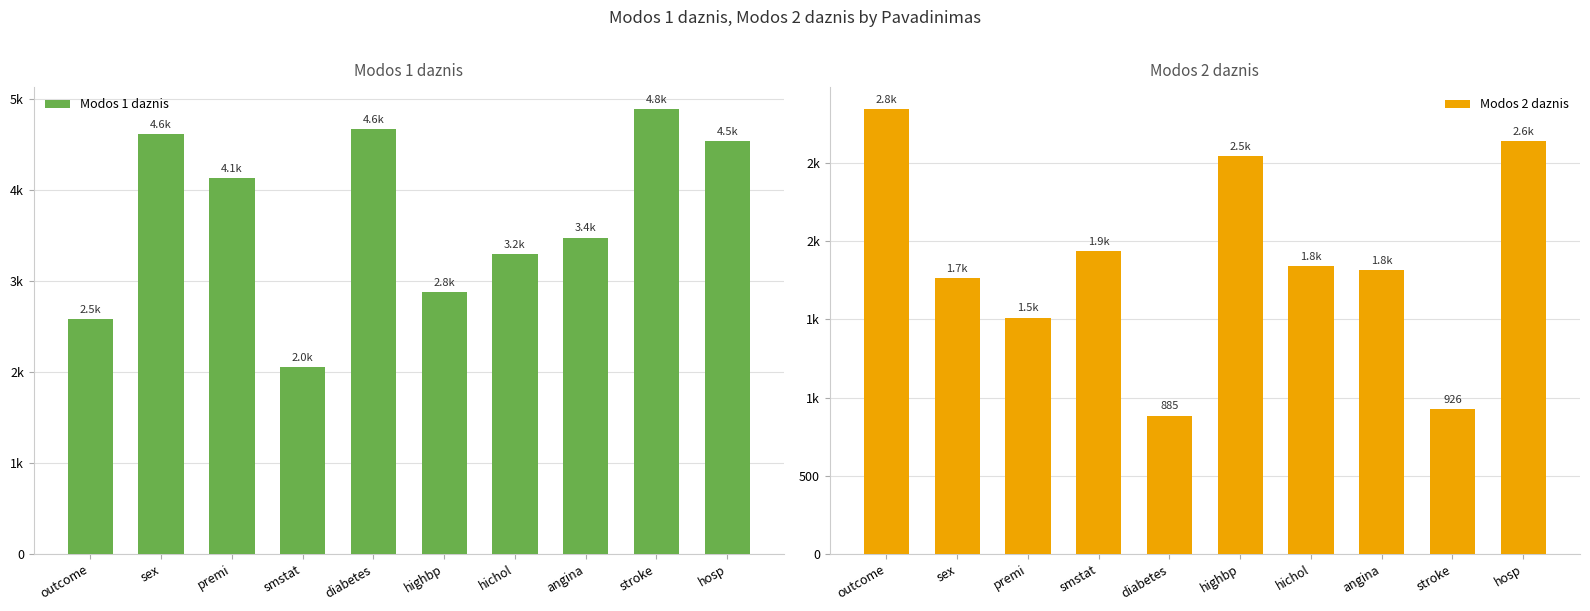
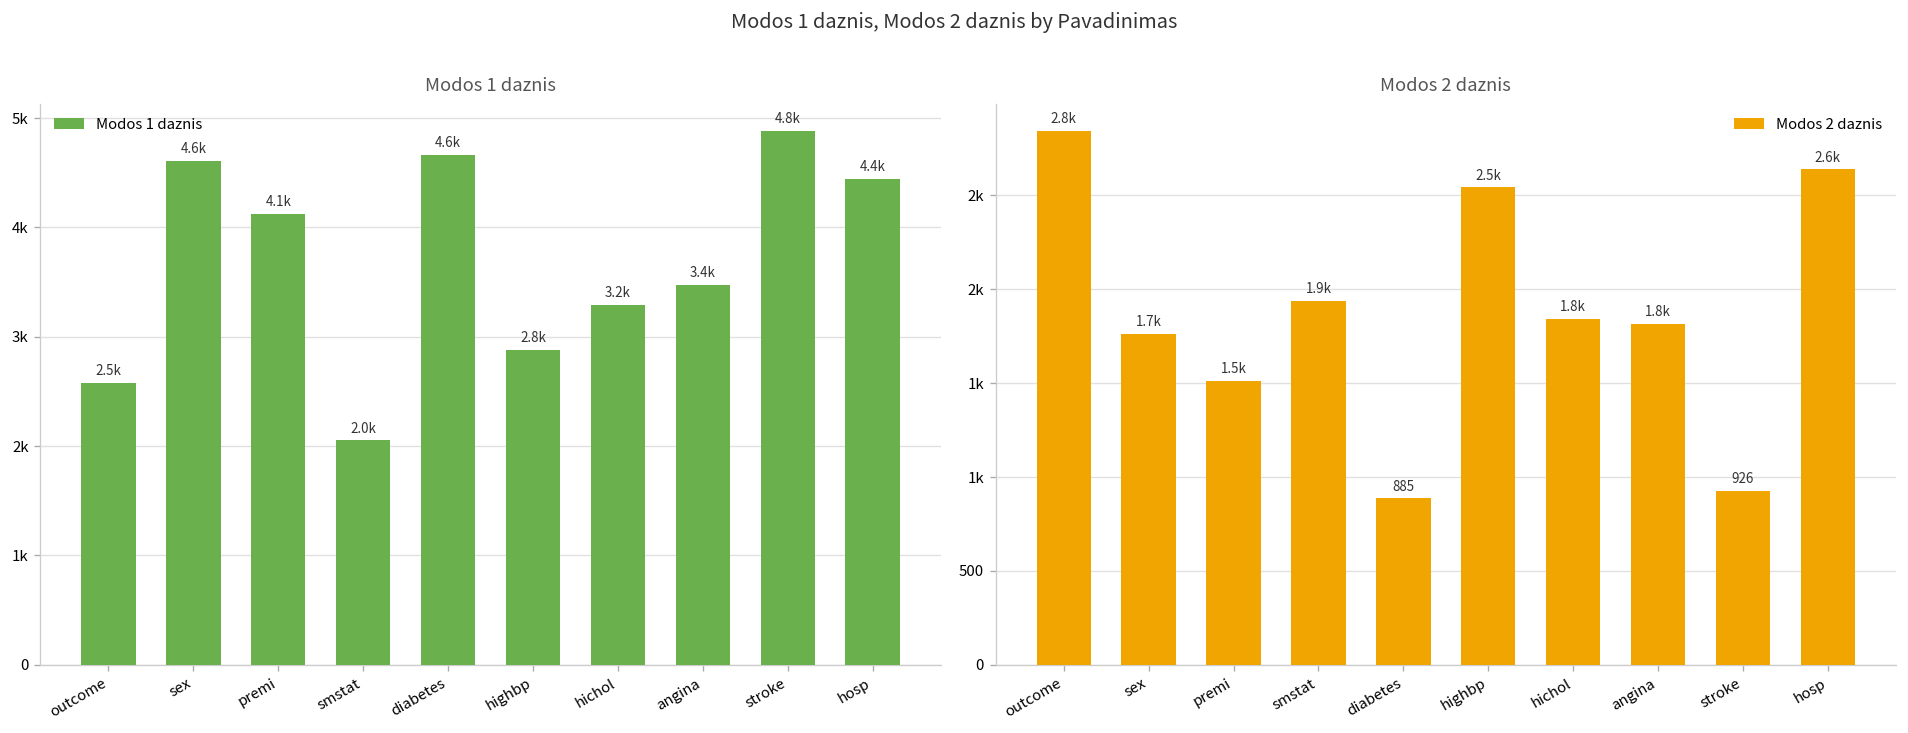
Modos 1 daznis, hosp: 4.5k -> 4.4k
